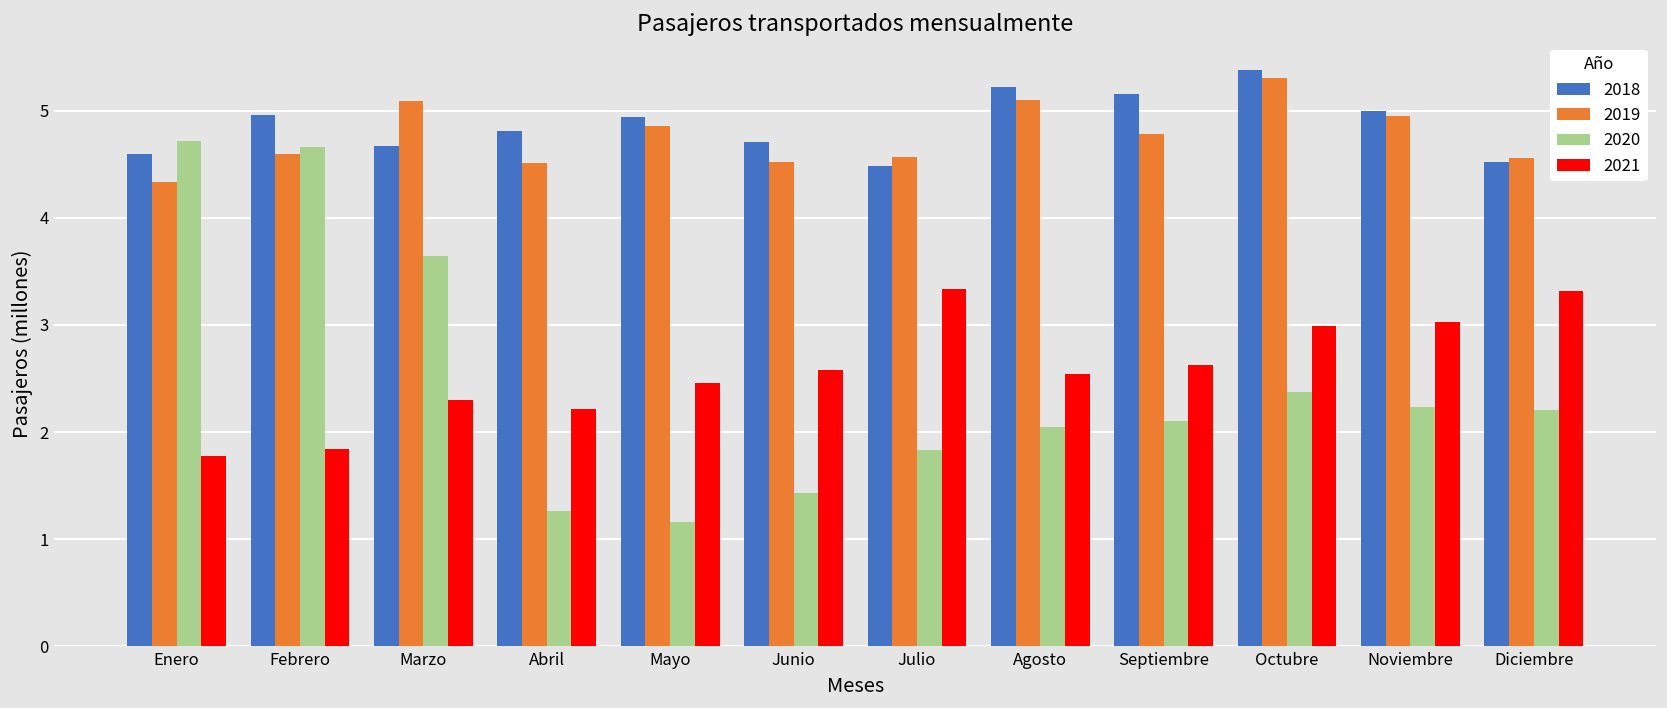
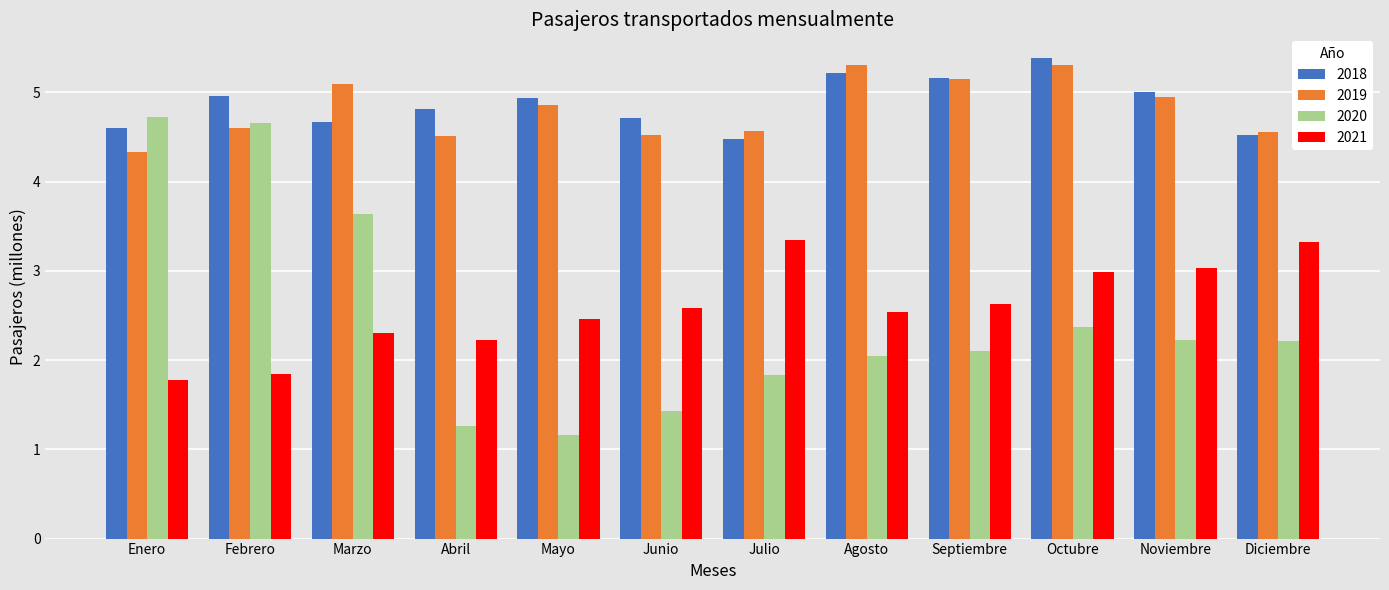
2019, Agosto: 5.1 -> 5.3
2019, Septiembre: 4.8 -> 5.2
